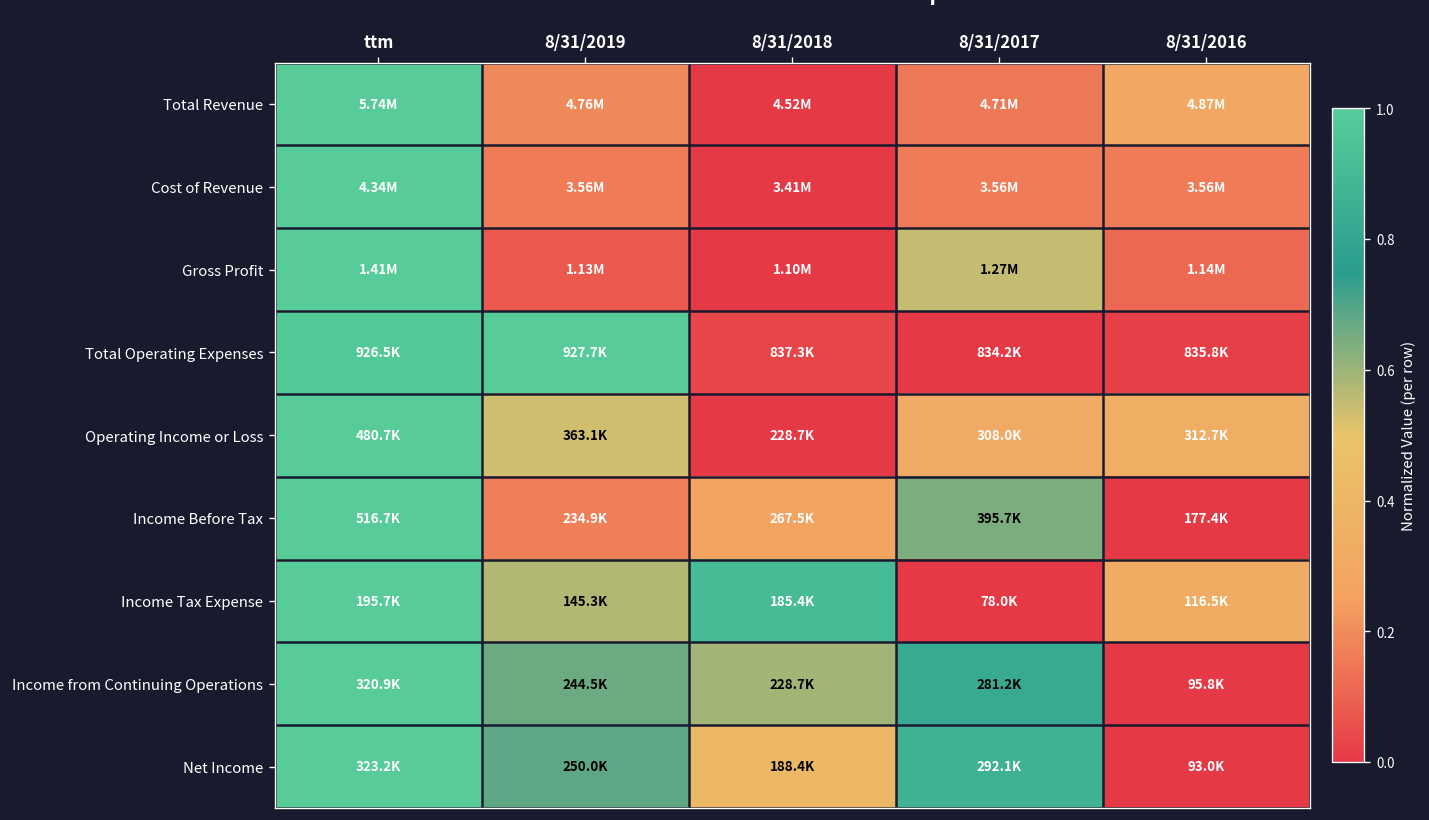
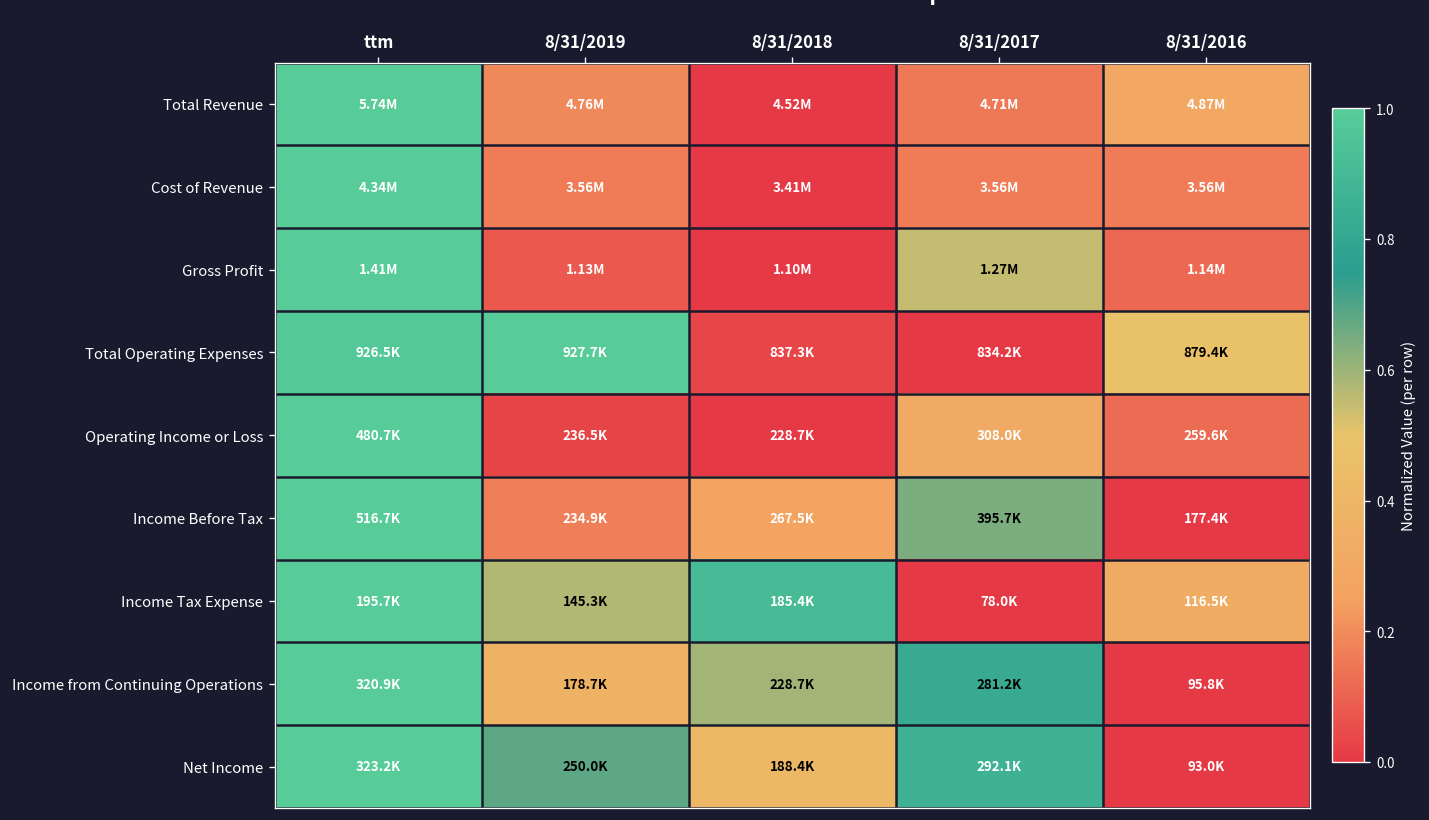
Total Operating Expenses, 8/31/2016: 835.8K -> 879.4K
Operating Income or Loss, 8/31/2019: 363.1K -> 236.5K
Operating Income or Loss, 8/31/2016: 312.7K -> 259.6K
Income from Continuing Operations, 8/31/2019: 244.5K -> 178.7K
